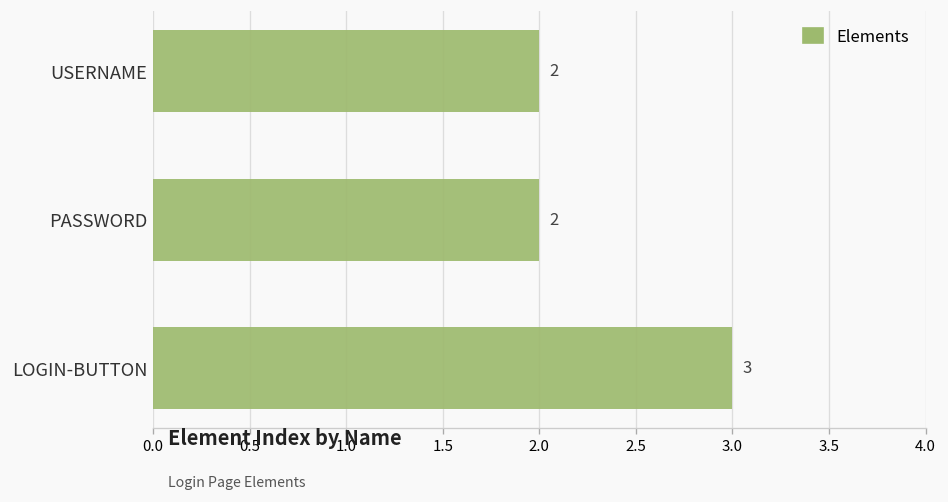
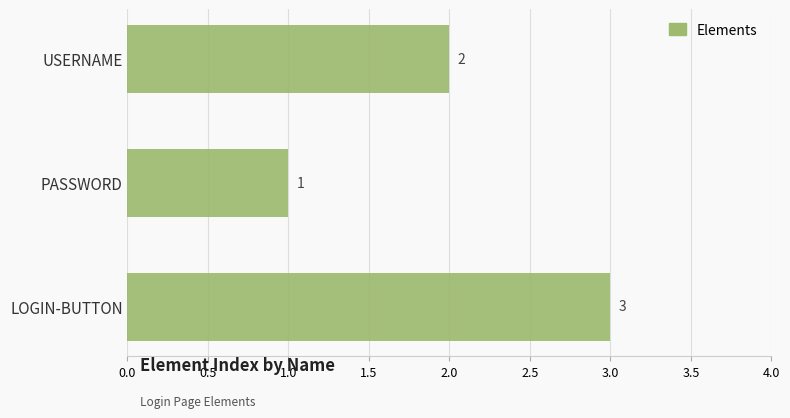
PASSWORD: 2 -> 1
